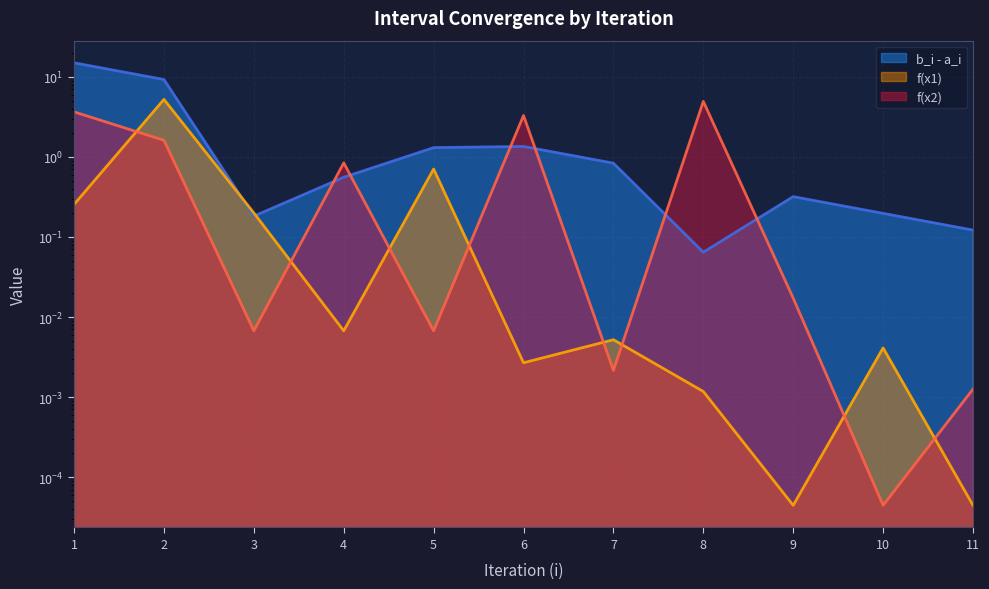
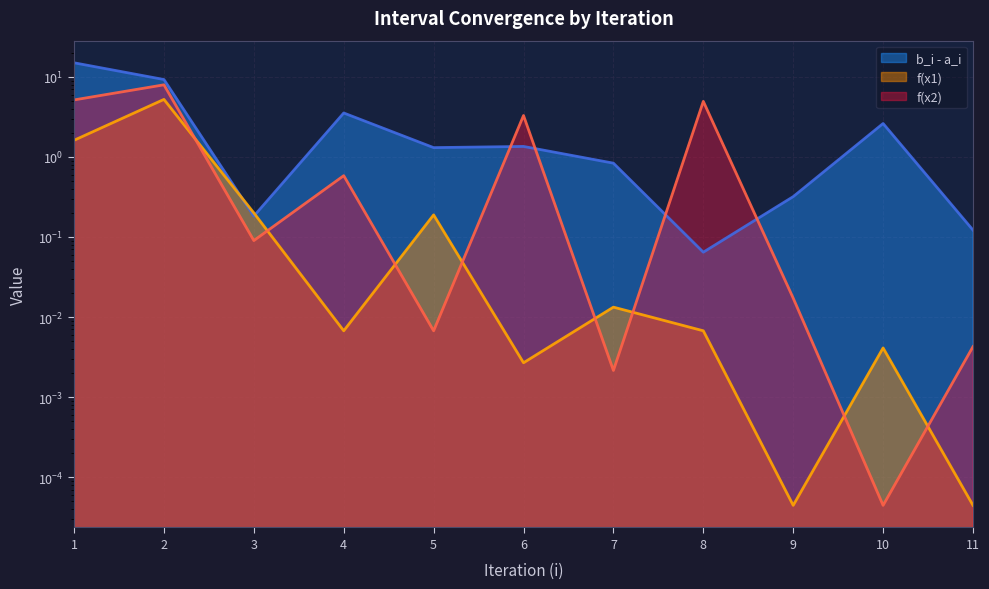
f(x1), 1: 0.25 -> 1.6
f(x2), 1: 4 -> 5
f(x2), 2: 1.6 -> 8
f(x2), 3: 0.007 -> 0.09
b_i - a_i, 4: 0.6 -> 4
f(x2), 4: 0.8 -> 0.6
f(x1), 5: 0.7 -> 0.19
f(x1), 7: 0.005 -> 0.013
f(x1), 8: 0.0012 -> 0.007
b_i - a_i, 10: 0.20 -> 2.6
f(x2), 11: 0.0013 -> 0.004
